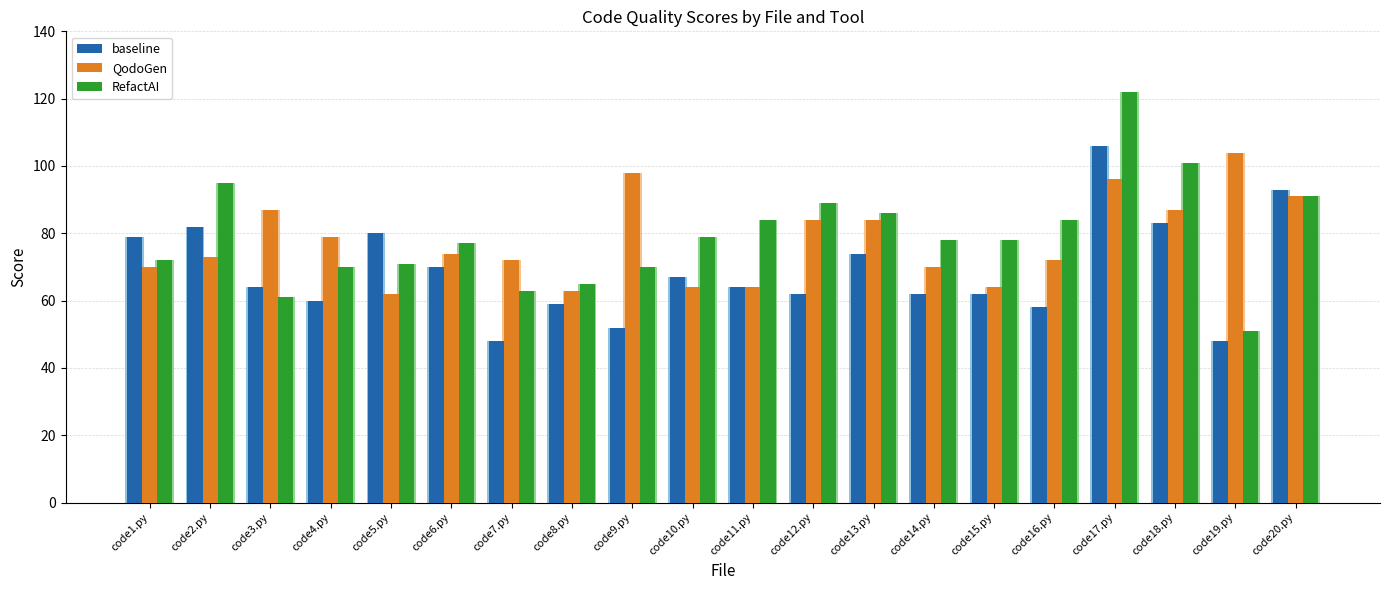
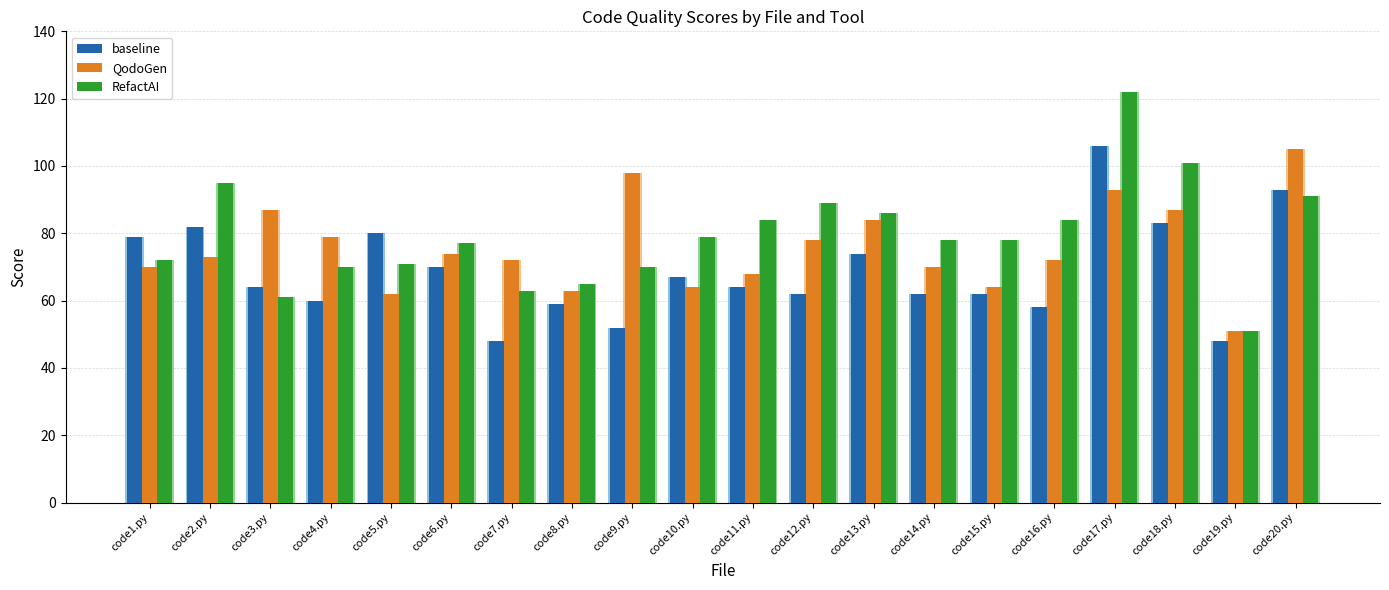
QodoGen, code11.py: 64 -> 68
QodoGen, code12.py: 84 -> 78
QodoGen, code17.py: 96 -> 93
QodoGen, code19.py: 104 -> 51
QodoGen, code20.py: 91 -> 105
